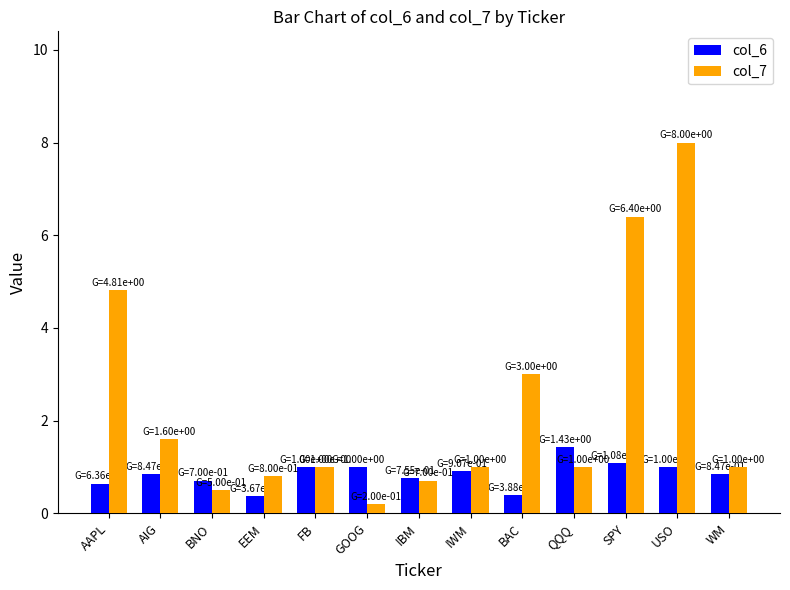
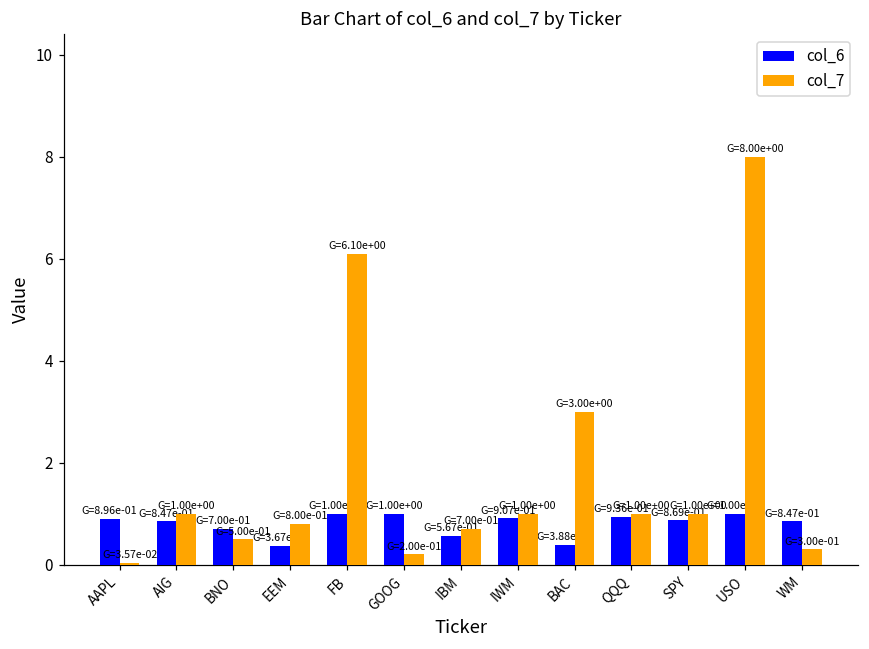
col_6, AAPL: 6.36e-01 -> 8.96e-01
col_7, AAPL: 4.81e+00 -> 3.57e-02
col_7, AIG: 1.60e+00 -> 1.00e+00
col_7, FB: 1.00e+00 -> 6.10e+00
col_6, IBM: 7.55e-01 -> 5.67e-01
col_6, QQQ: 1.43e+00 -> 9.36e-01
col_6, SPY: 1.08e+00 -> 8.69e-01
col_7, SPY: 6.40e+00 -> 1.00e+00
col_7, WM: 1.00e+00 -> 3.00e-01
